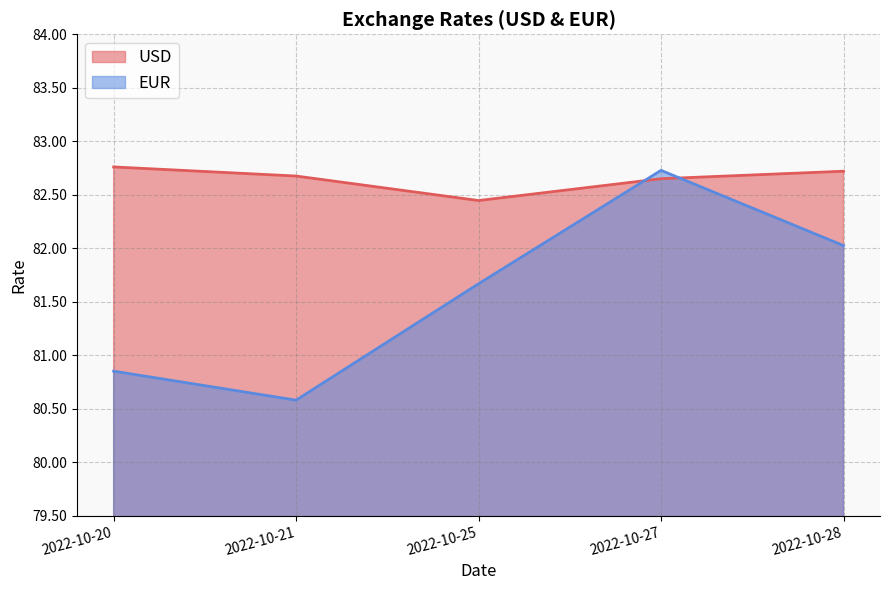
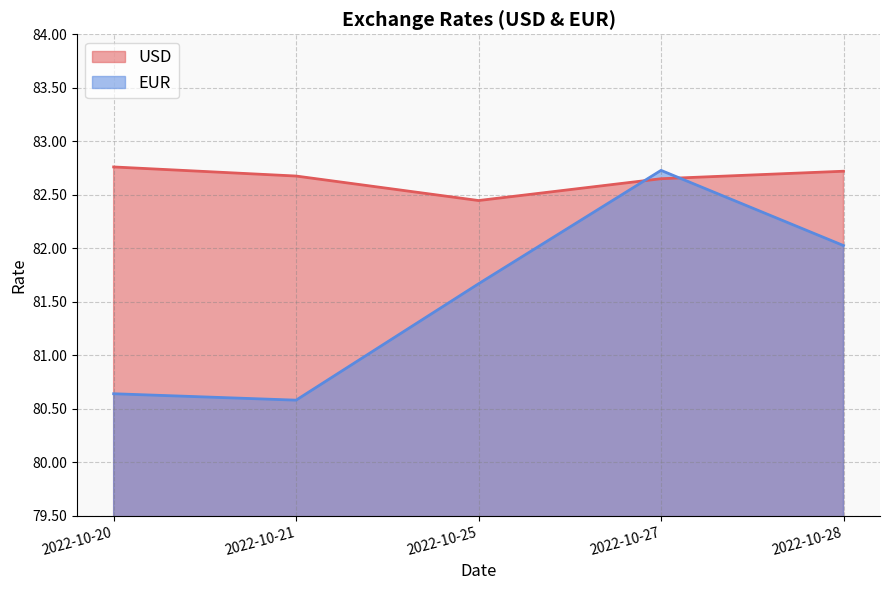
EUR, 2022-10-20: 80.85 -> 80.64
